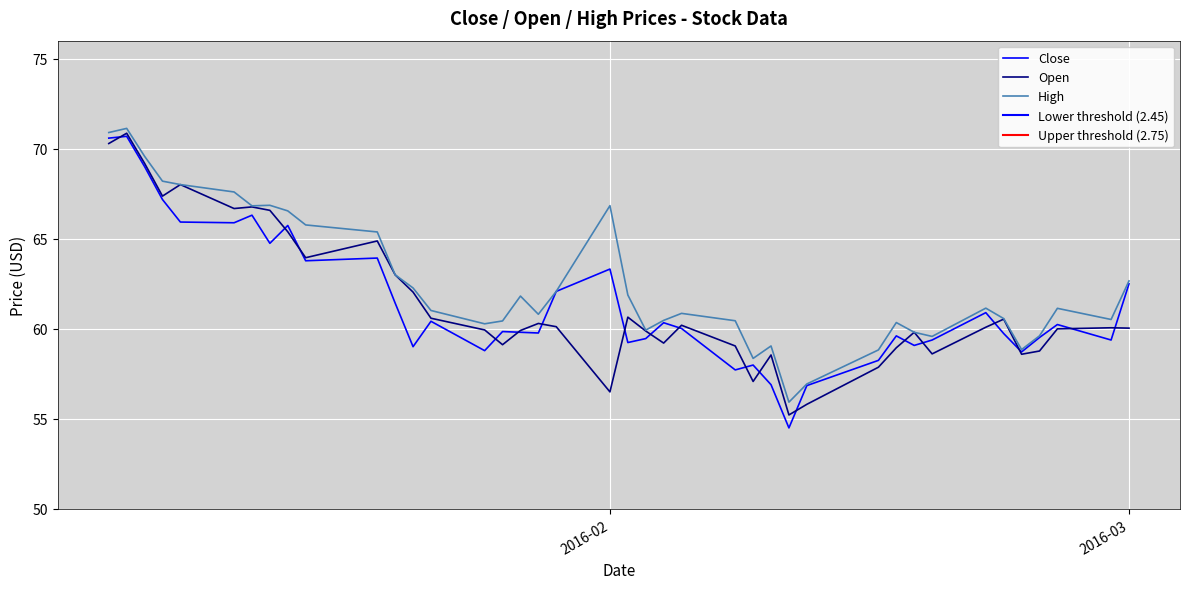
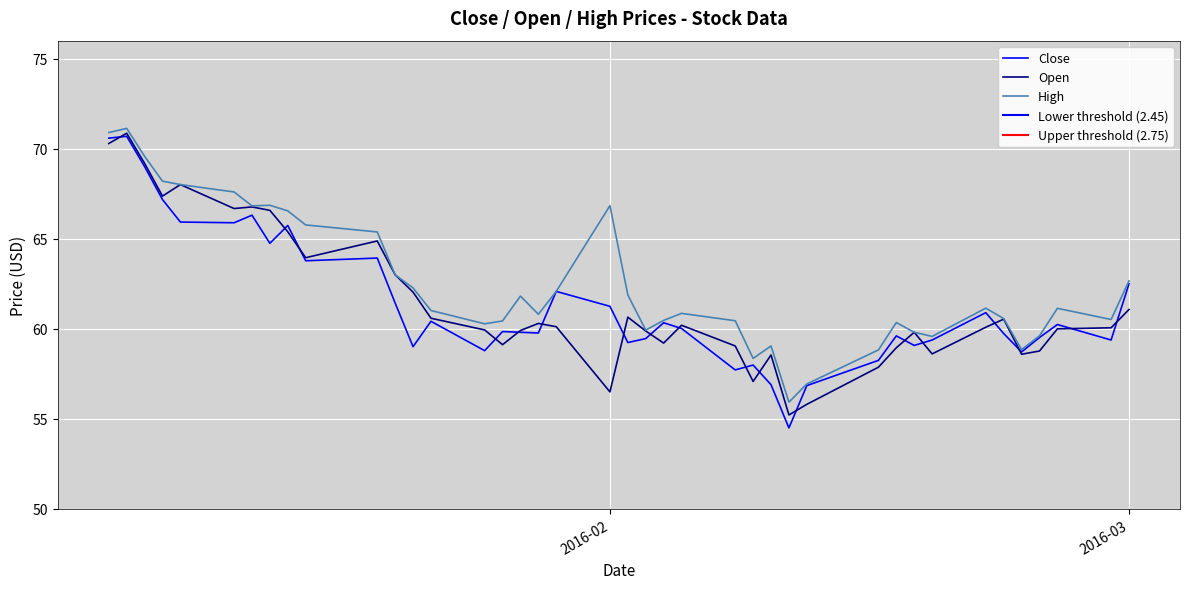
Close, 2016-02: 63.3 -> 61.3
Open, 2016-03: 60.0 -> 61.1
